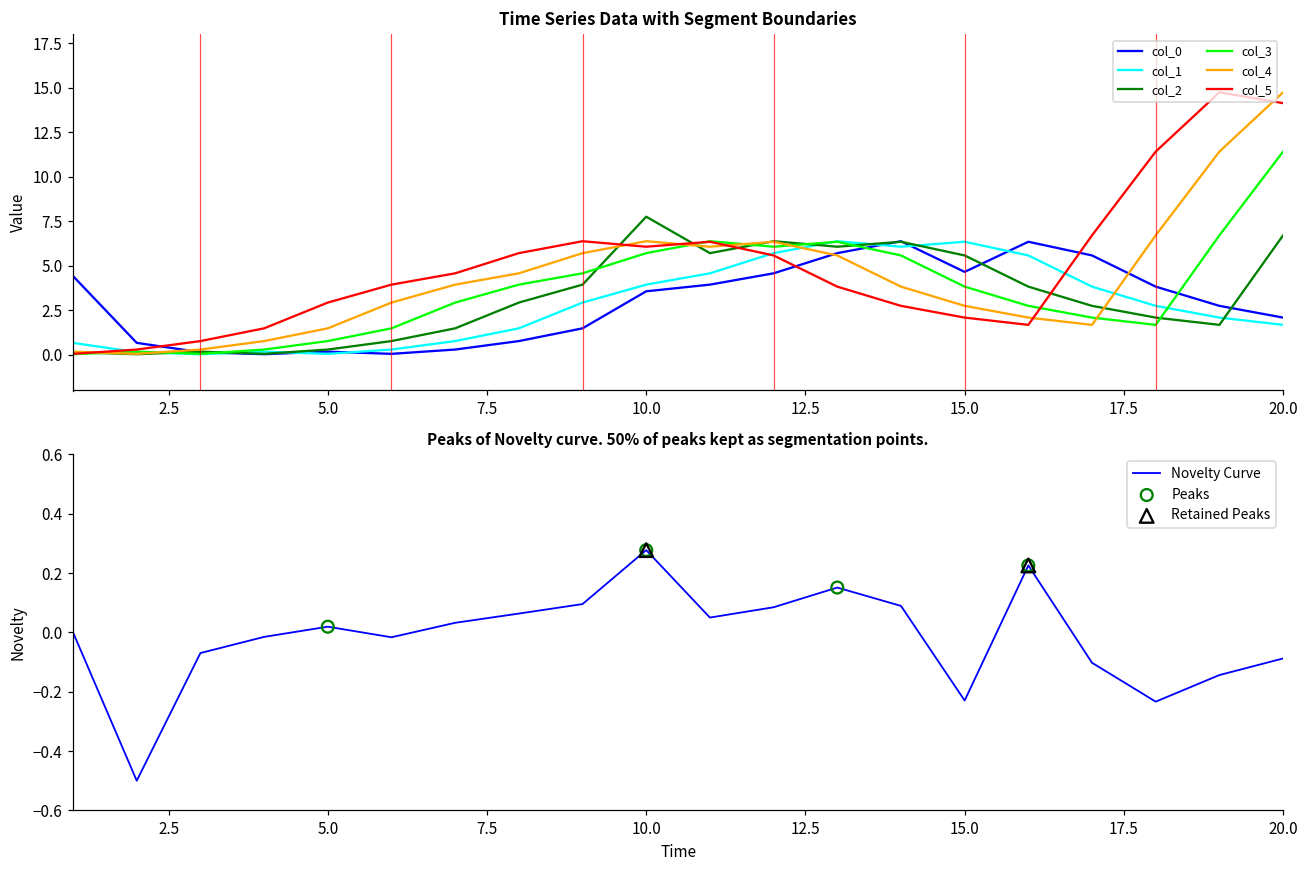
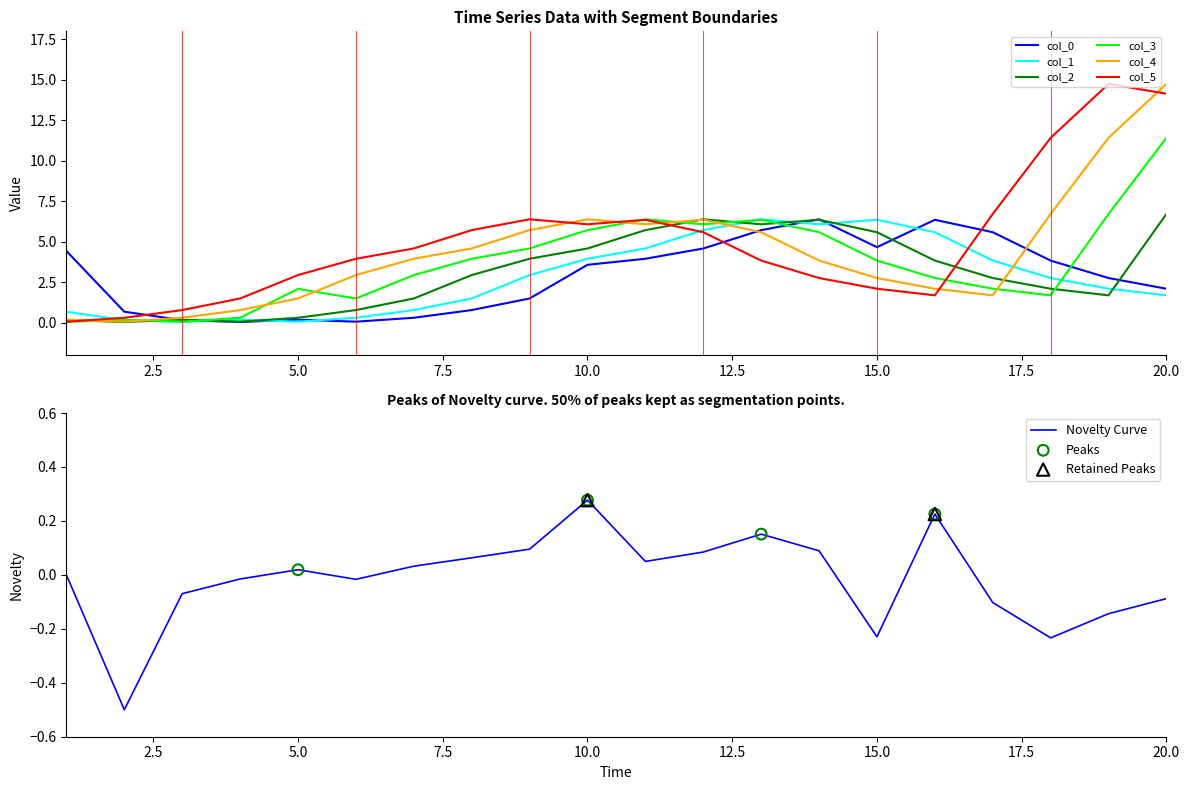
Time Series Data with Segment Boundaries, col_3, 5.0: 0.8 -> 2.1
Time Series Data with Segment Boundaries, col_2, 10.0: 7.8 -> 4.6
